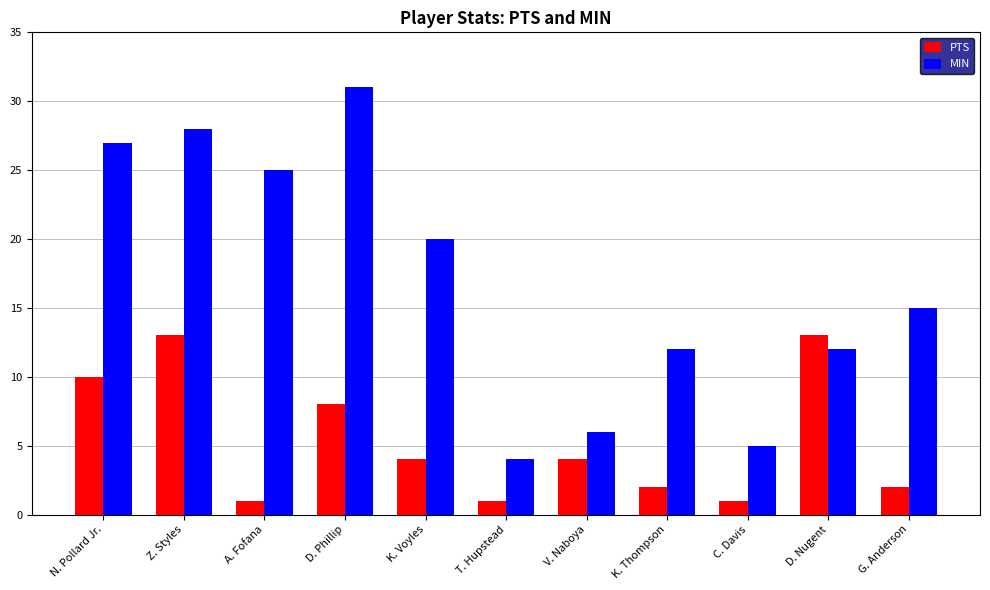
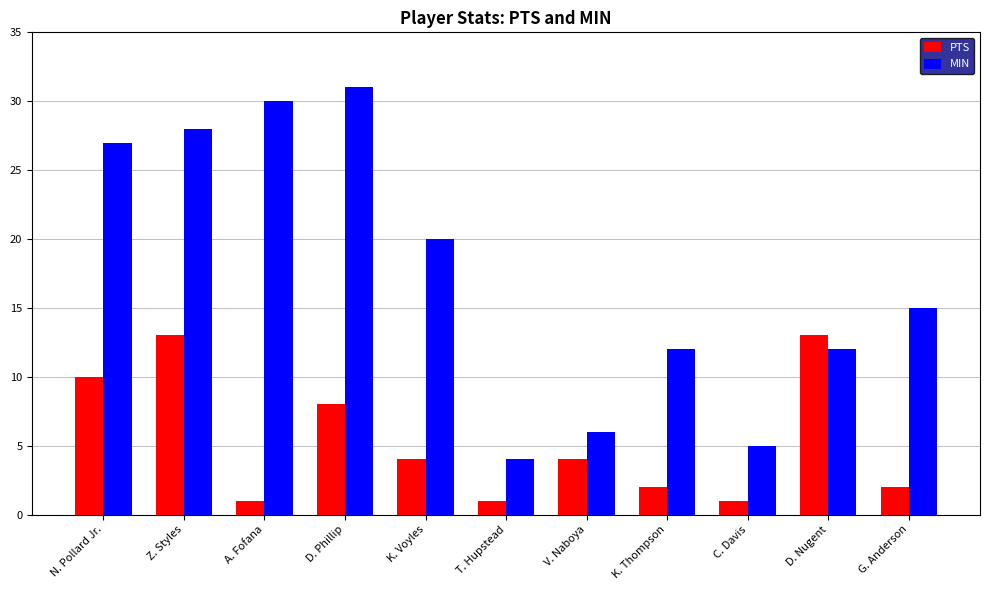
MIN, A. Fofana: 25 -> 30
